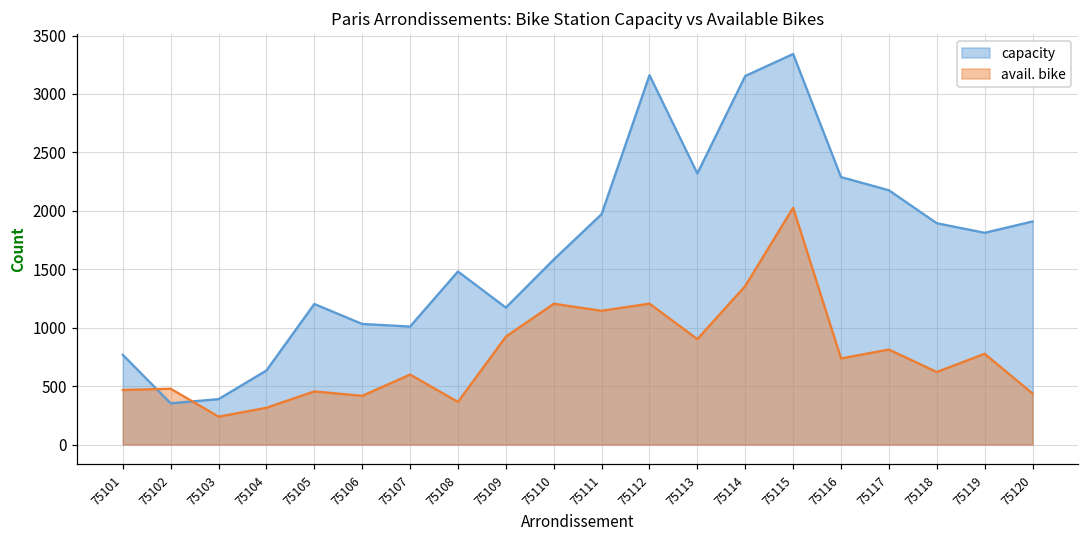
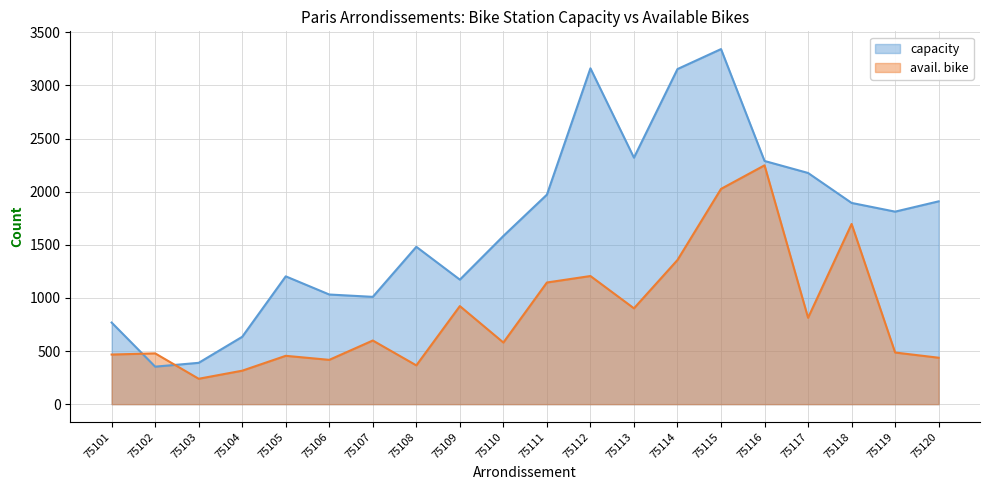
avail. bike, 75110: 1210 -> 580
avail. bike, 75116: 740 -> 2250
avail. bike, 75118: 620 -> 1700
avail. bike, 75119: 780 -> 490
